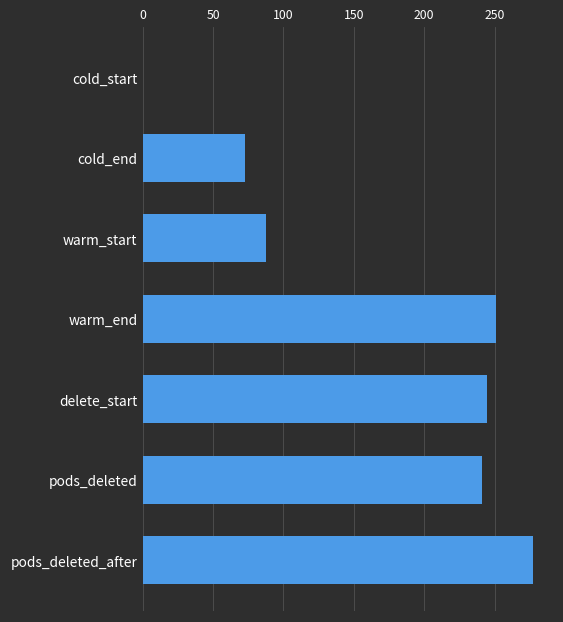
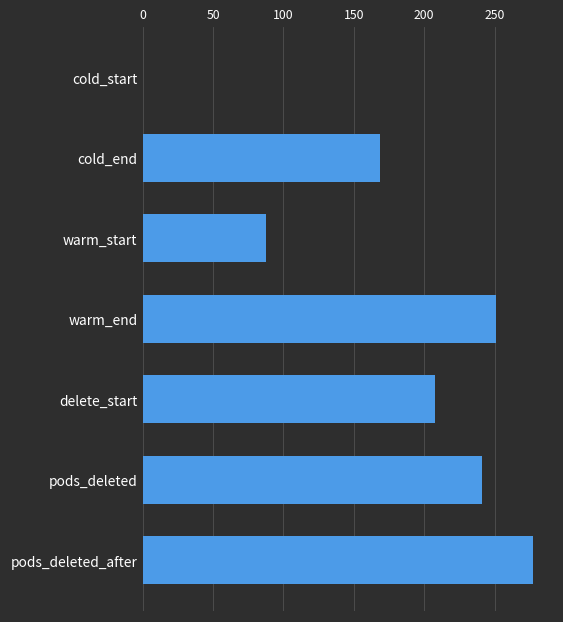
cold_end: 73 -> 169
delete_start: 245 -> 208
